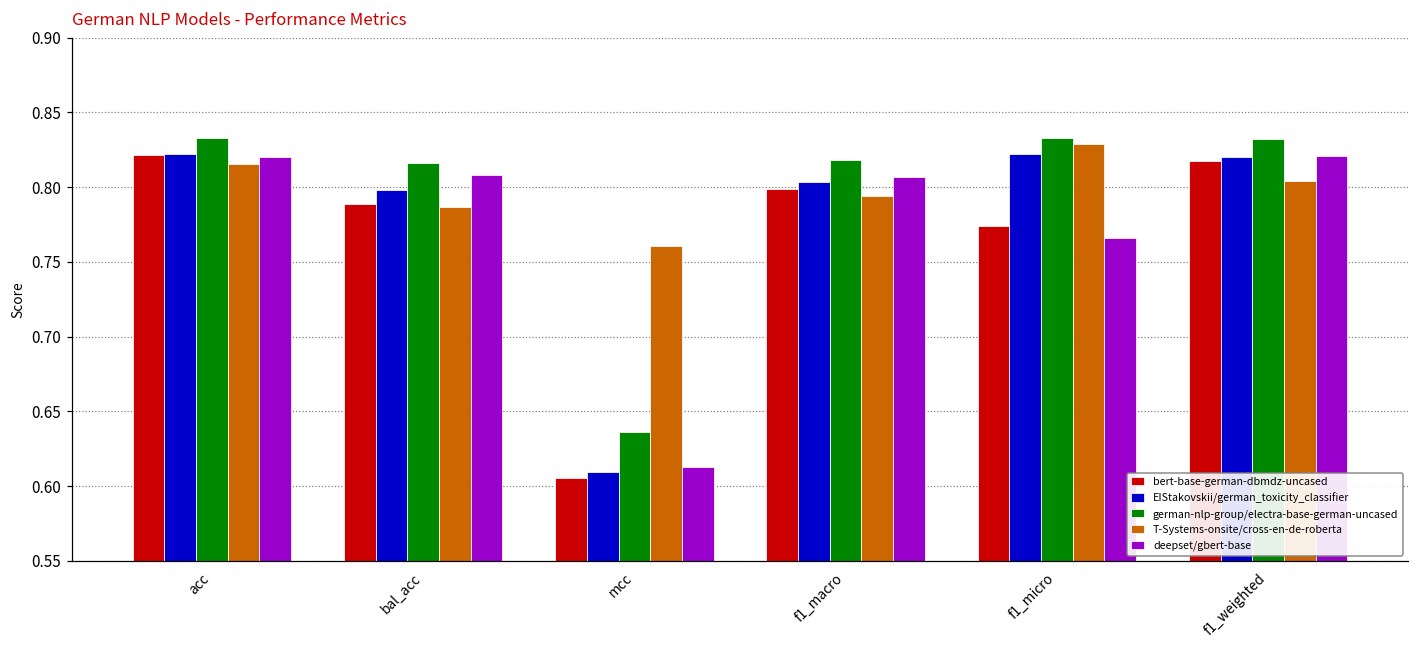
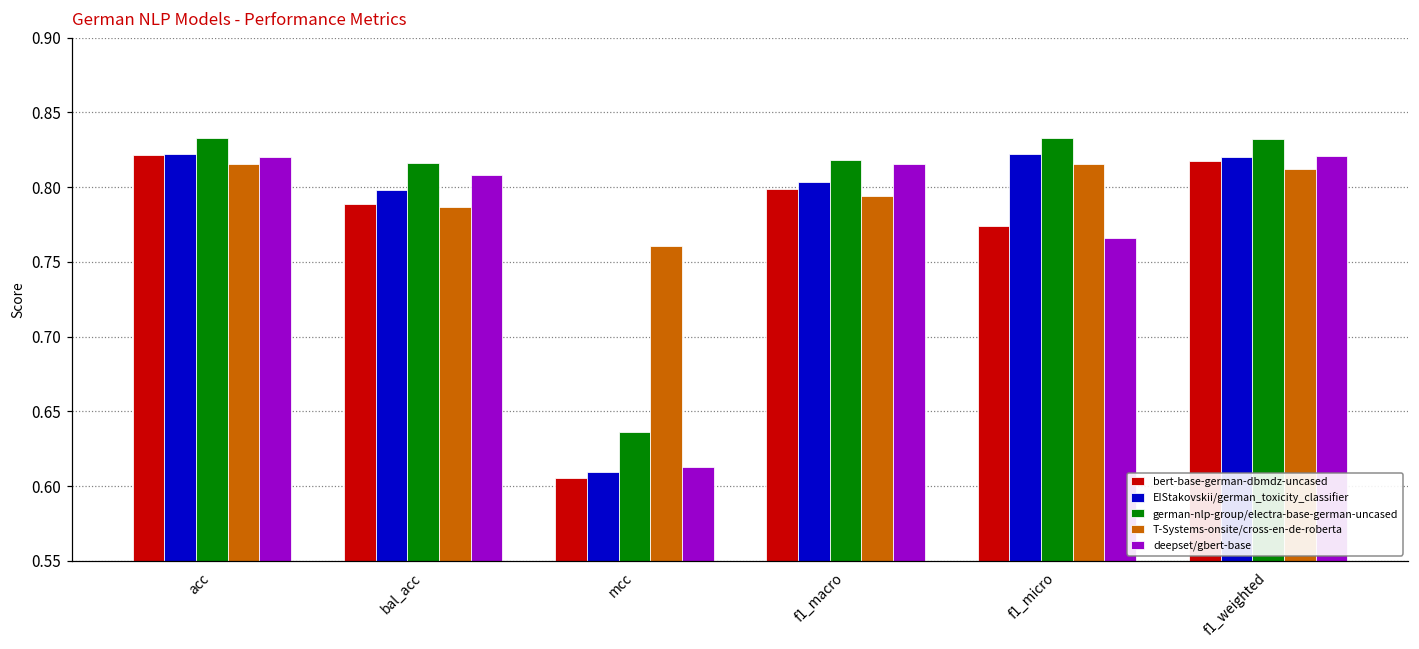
deepset/gbert-base, f1_macro: 0.806 -> 0.815
T-Systems-onsite/cross-en-de-roberta, f1_micro: 0.829 -> 0.815
T-Systems-onsite/cross-en-de-roberta, f1_weighted: 0.804 -> 0.812
